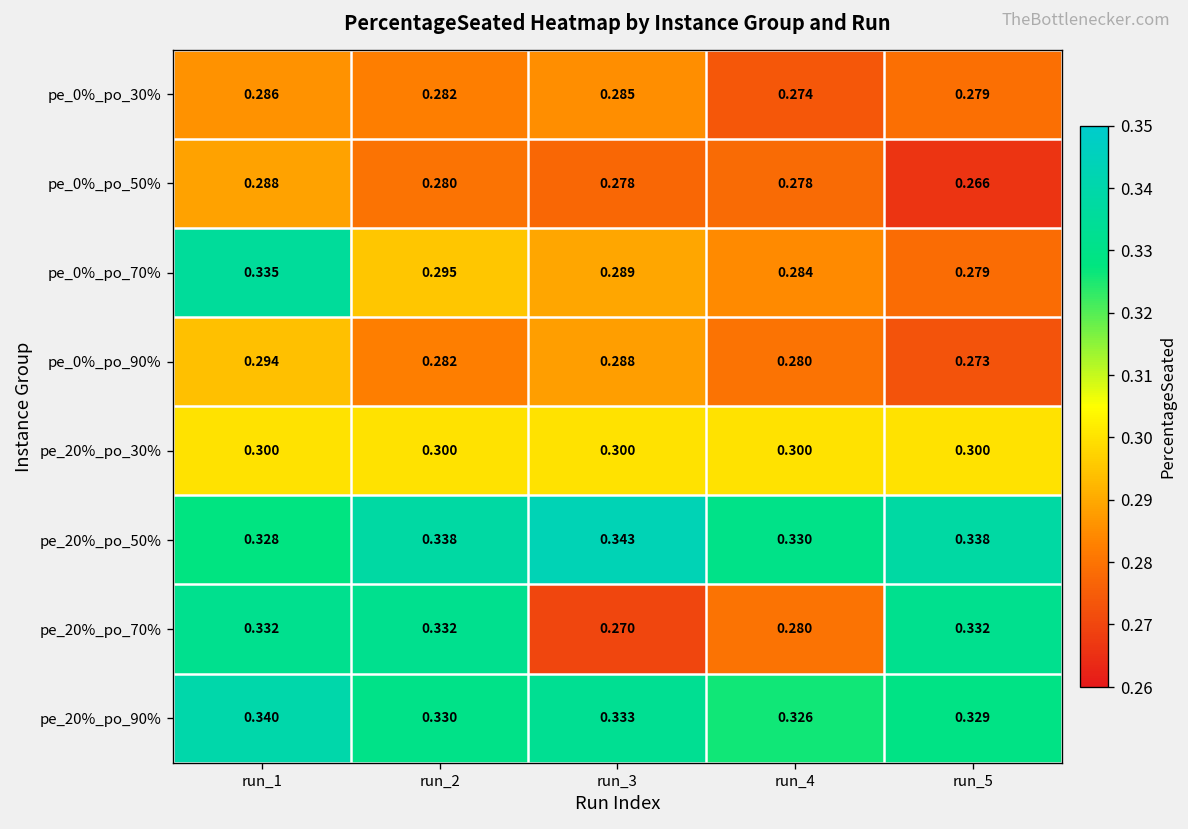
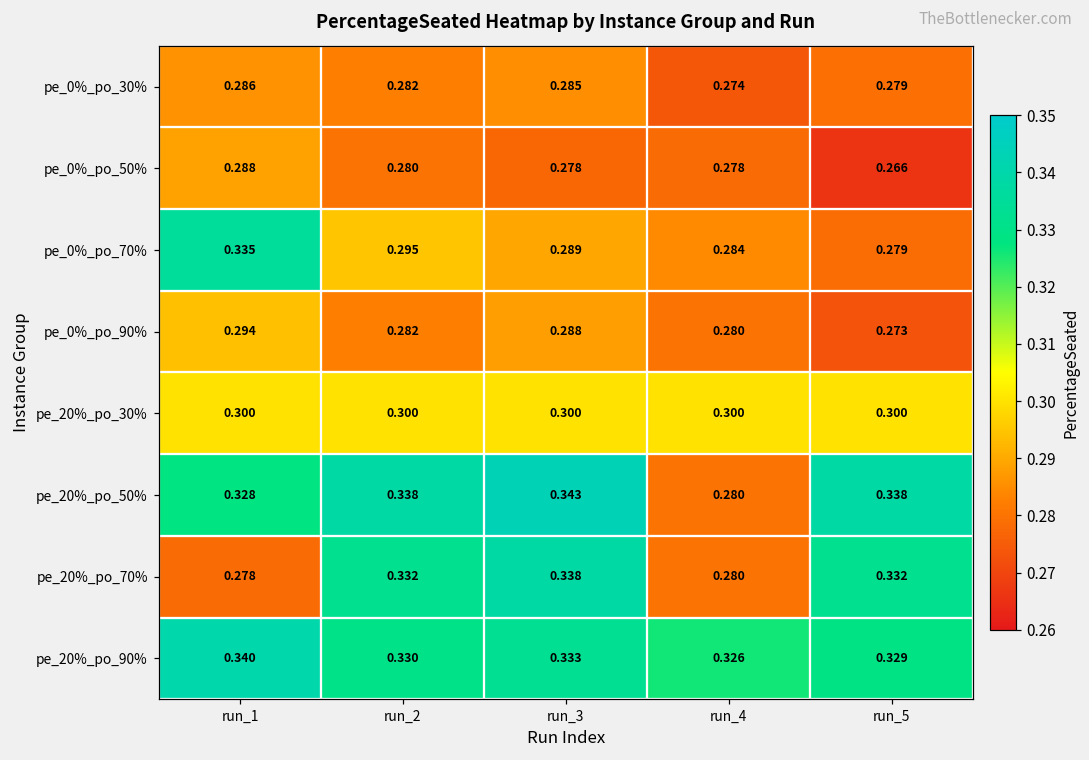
pe_20%_po_50%, run_4: 0.330 -> 0.280
pe_20%_po_70%, run_1: 0.332 -> 0.278
pe_20%_po_70%, run_3: 0.270 -> 0.338
